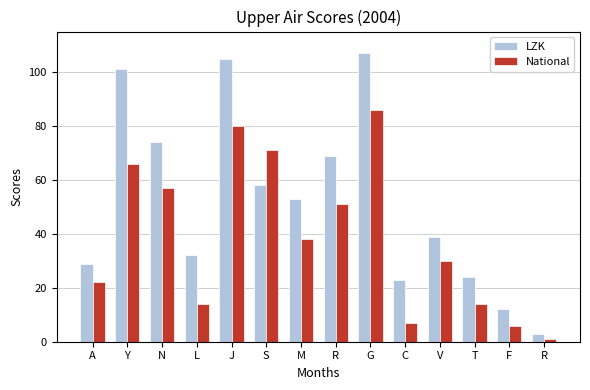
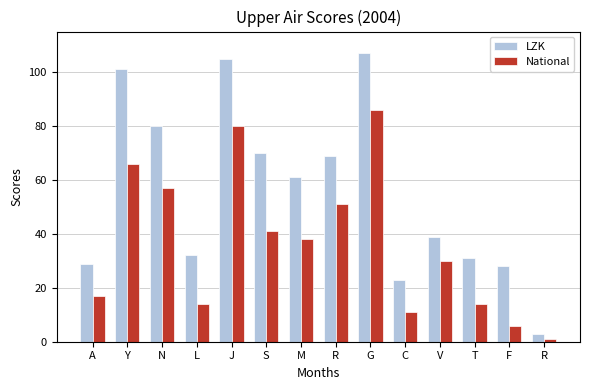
National, A: 22 -> 17
LZK, N: 74 -> 80
LZK, S: 58 -> 70
National, S: 71 -> 41
LZK, M: 53 -> 61
National, C: 7 -> 11
LZK, T: 24 -> 31
LZK, F: 12 -> 28
